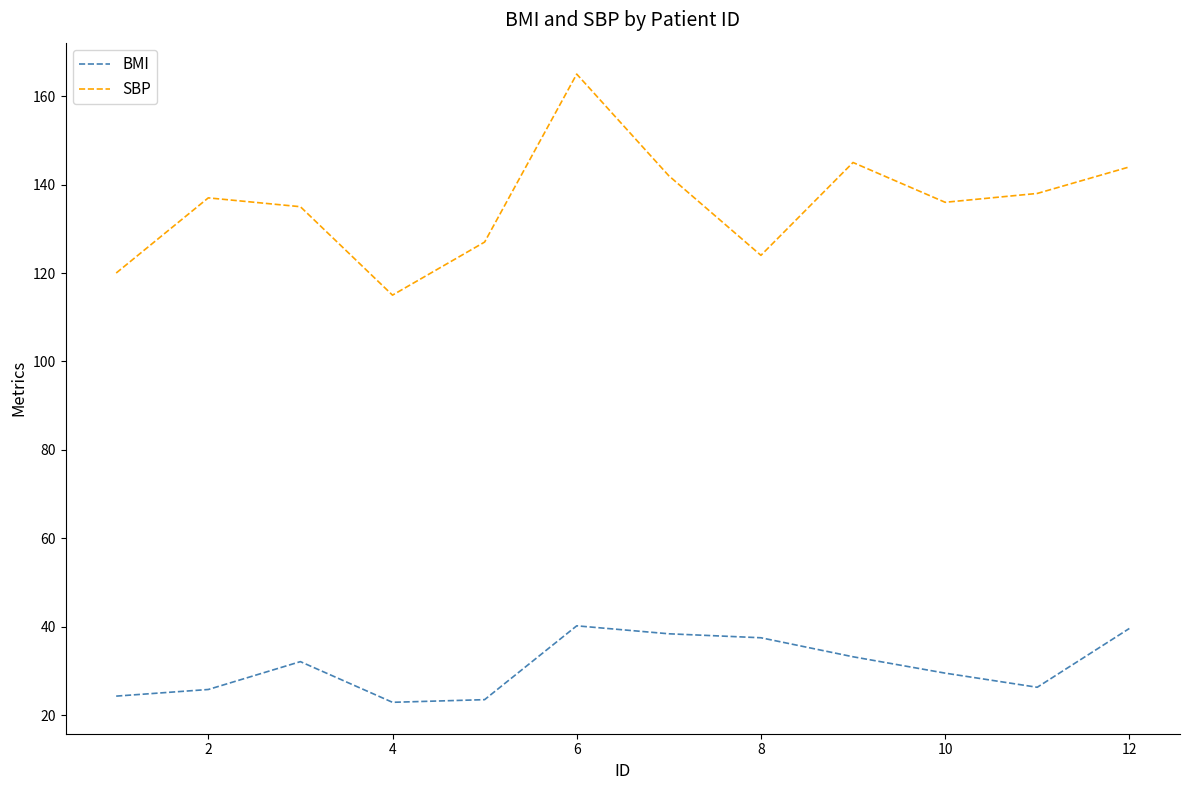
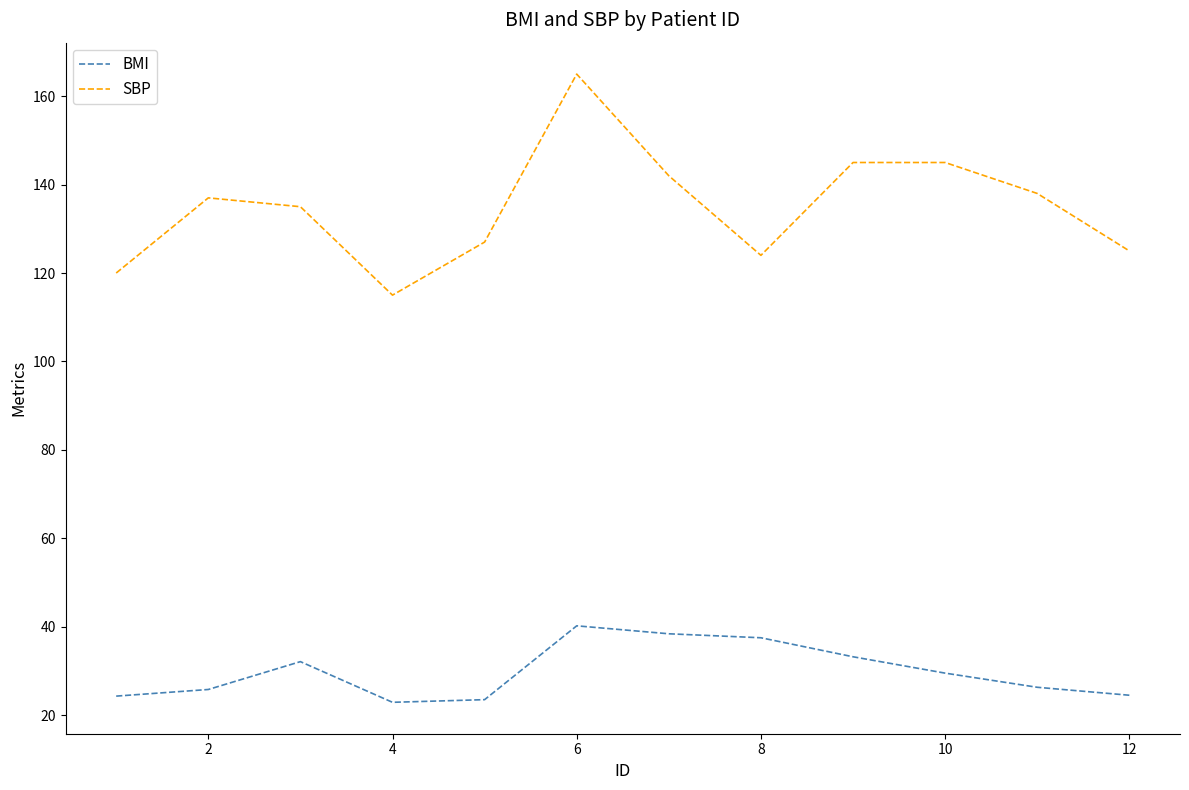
SBP, 10: 136 -> 145
BMI, 12: 40 -> 25
SBP, 12: 144 -> 125
